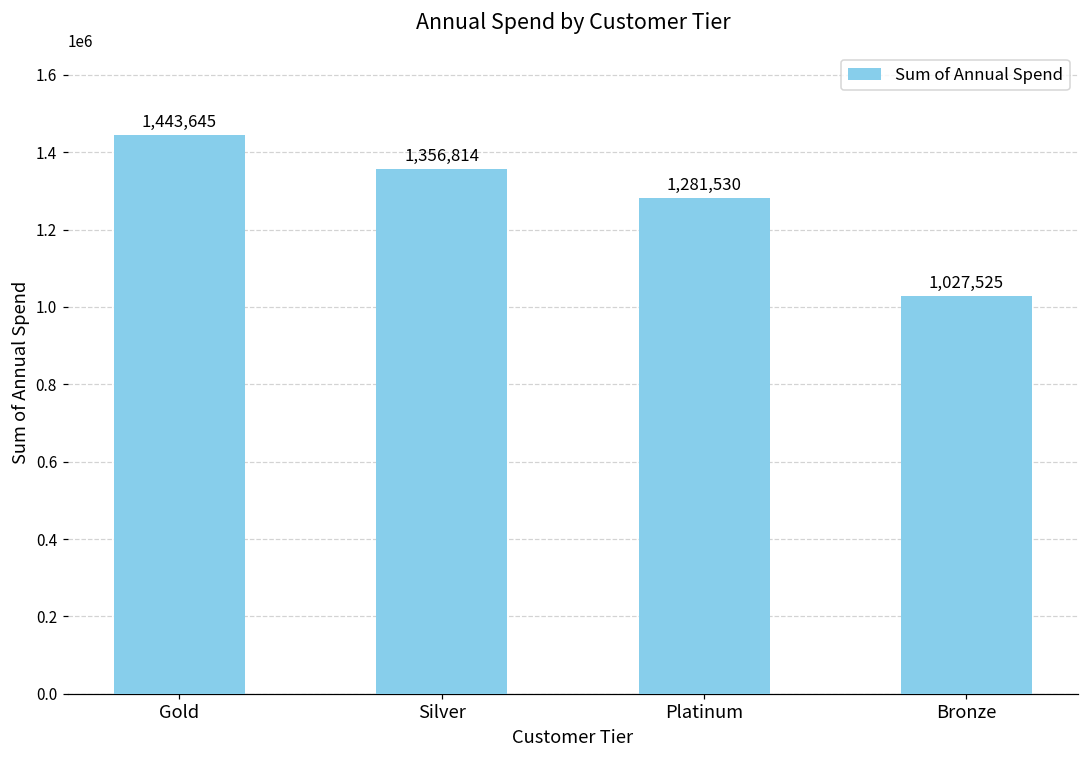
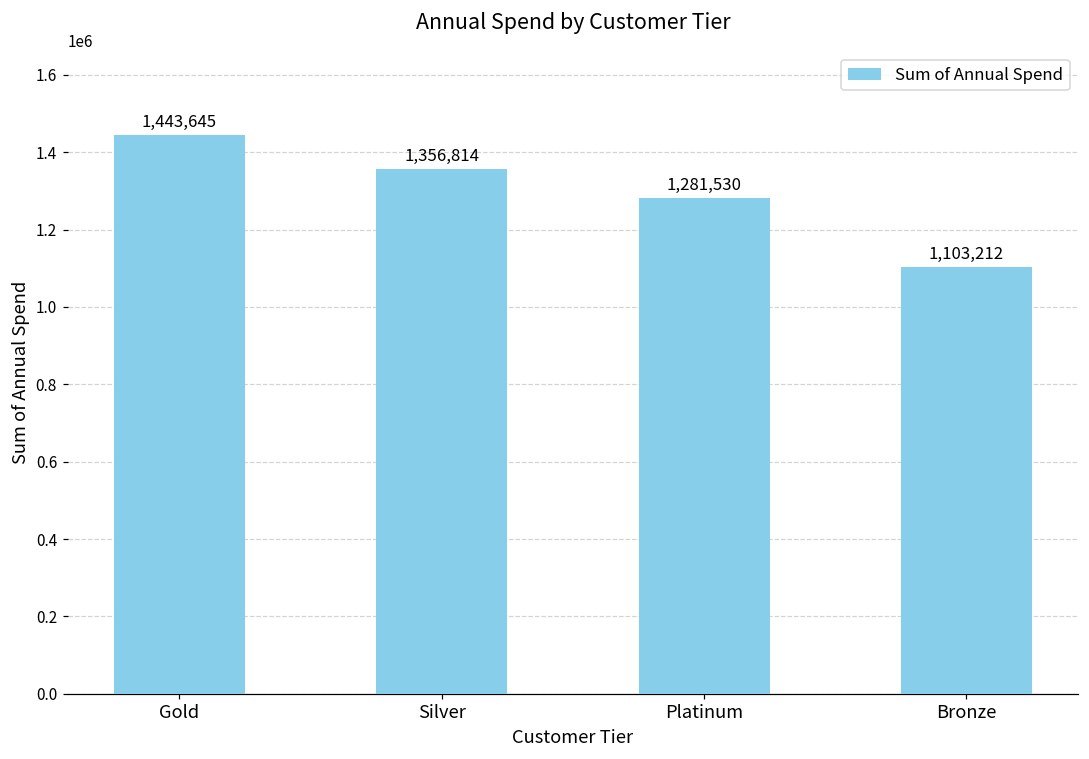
Bronze: 1,027,525 -> 1,103,212
